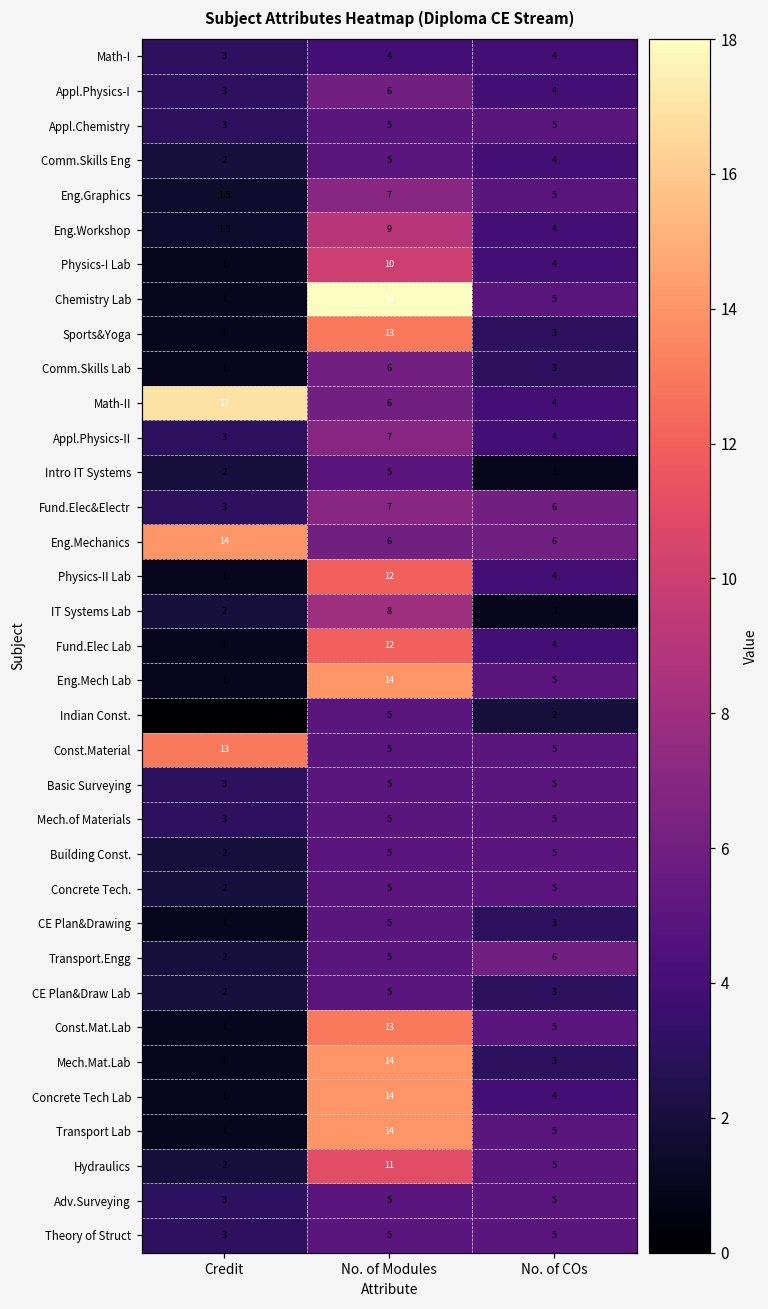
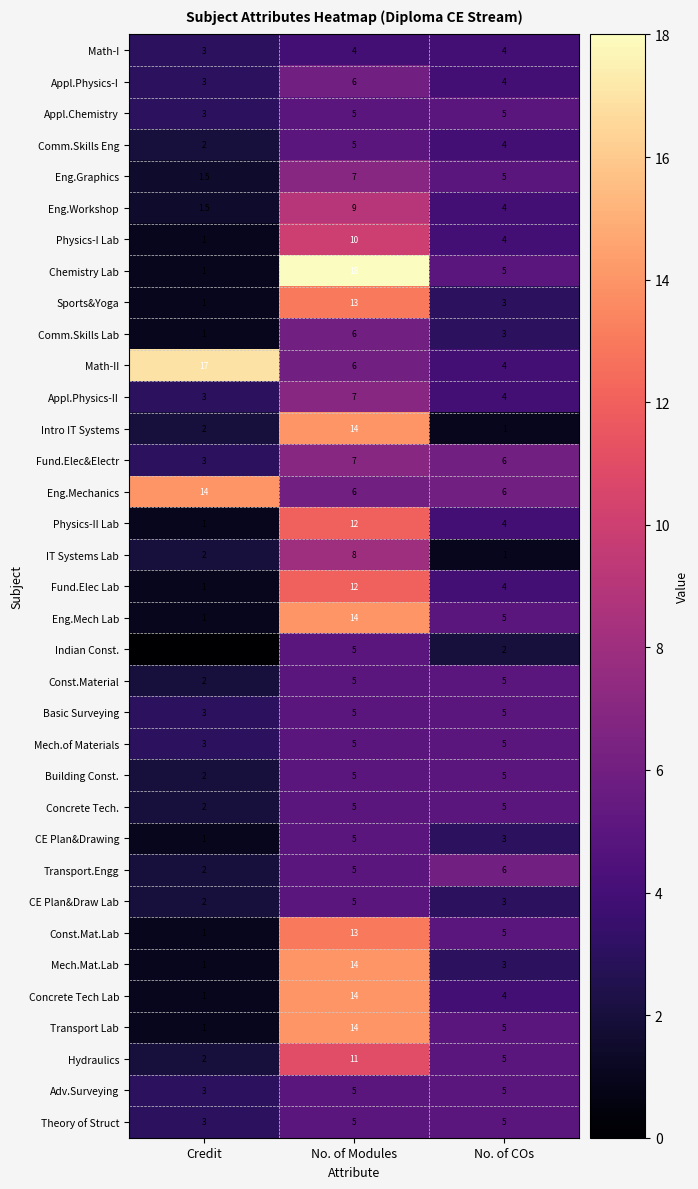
Intro IT Systems, No. of Modules: 5 -> 14
Const.Material, Credit: 13 -> 2
